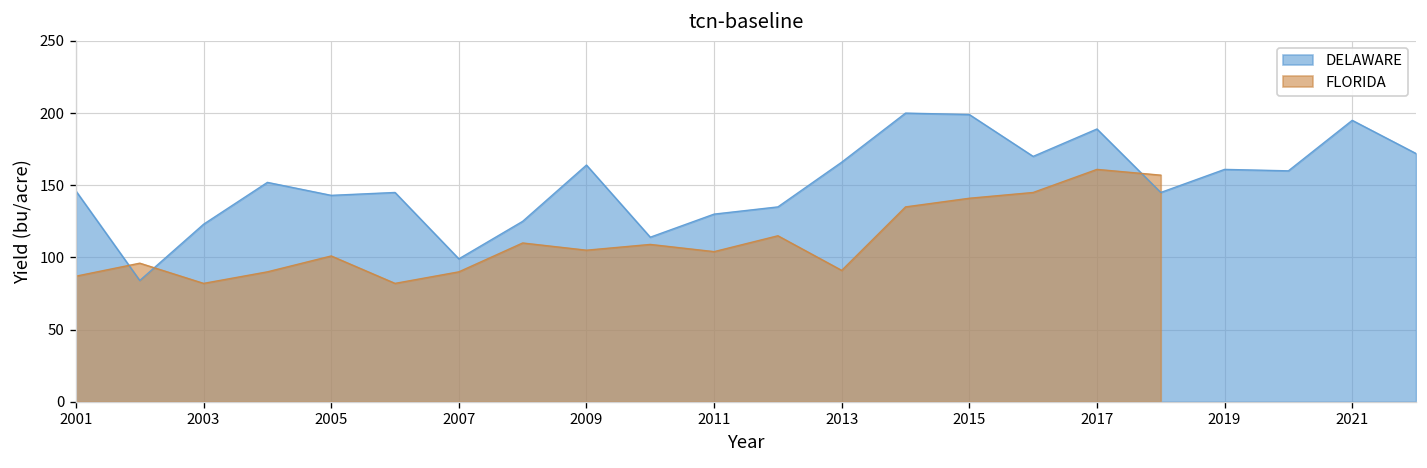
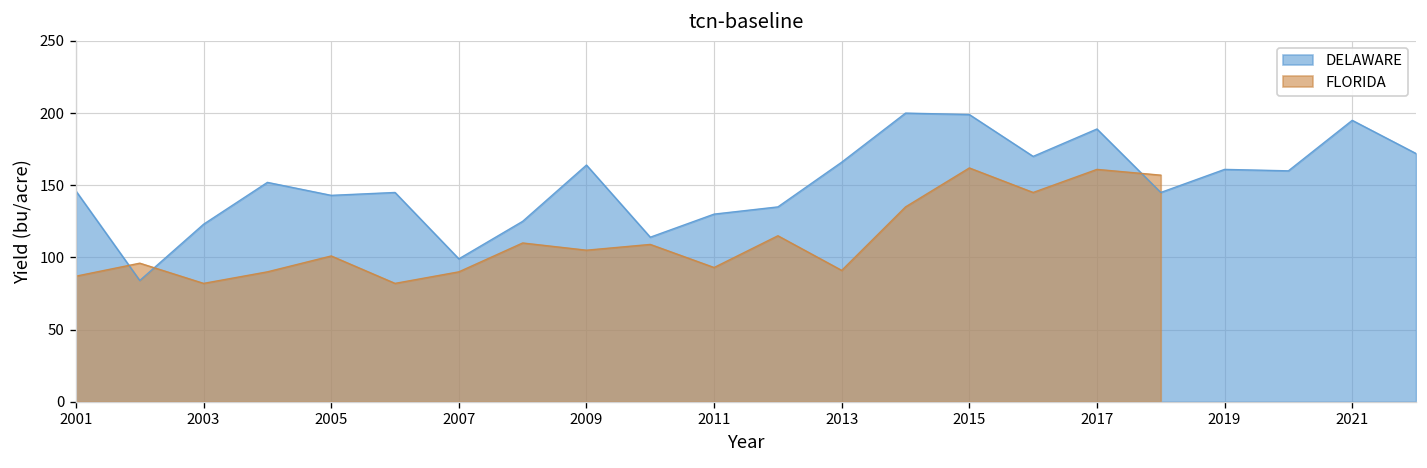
FLORIDA, 2011: 104 -> 93
FLORIDA, 2015: 141 -> 162
